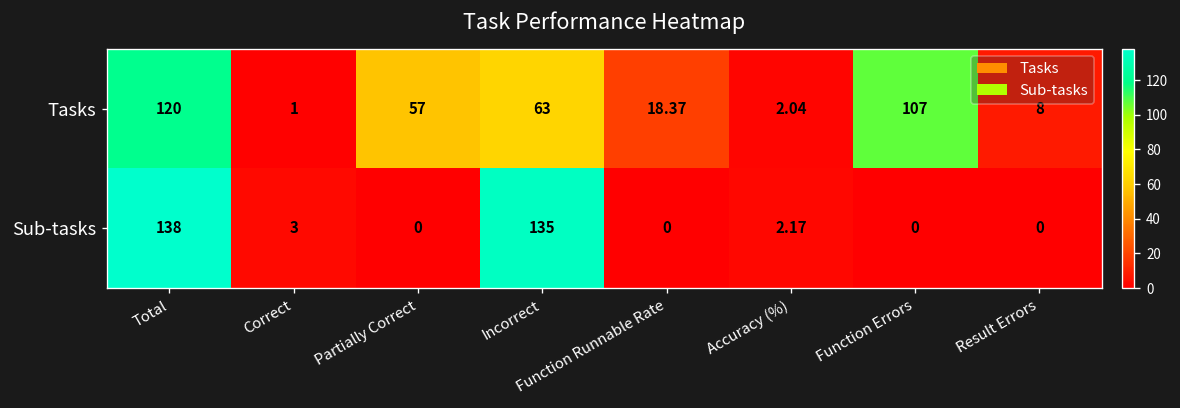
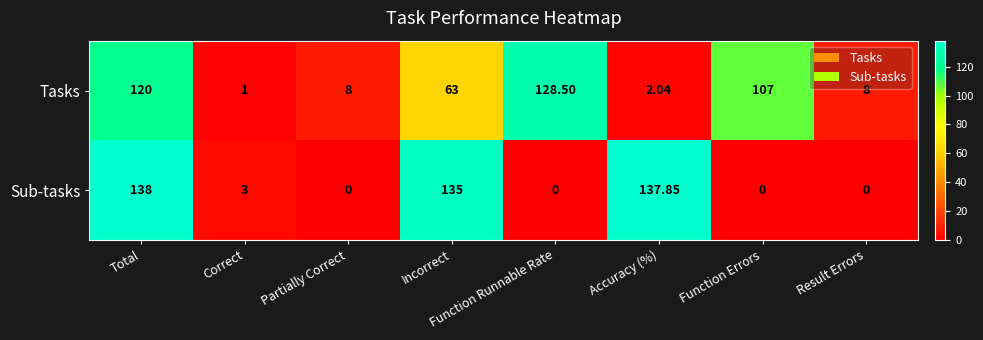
Tasks, Partially Correct: 57 -> 8
Tasks, Function Runnable Rate: 18.37 -> 128.50
Sub-tasks, Accuracy (%): 2.17 -> 137.85
